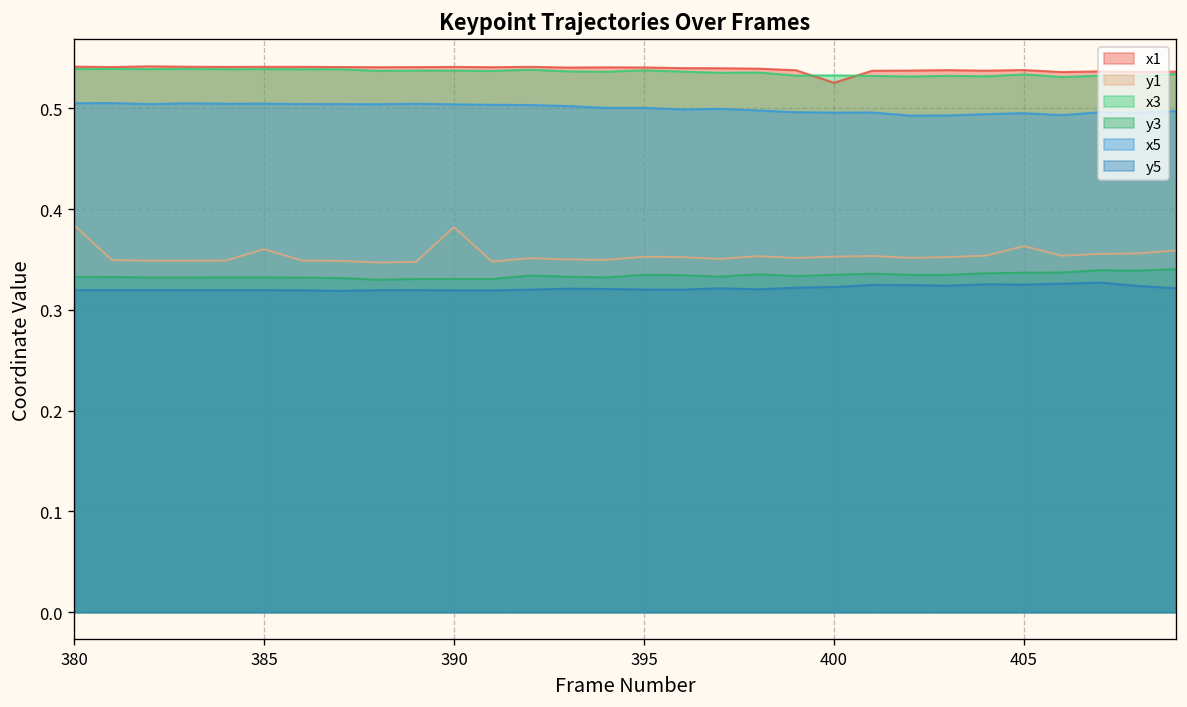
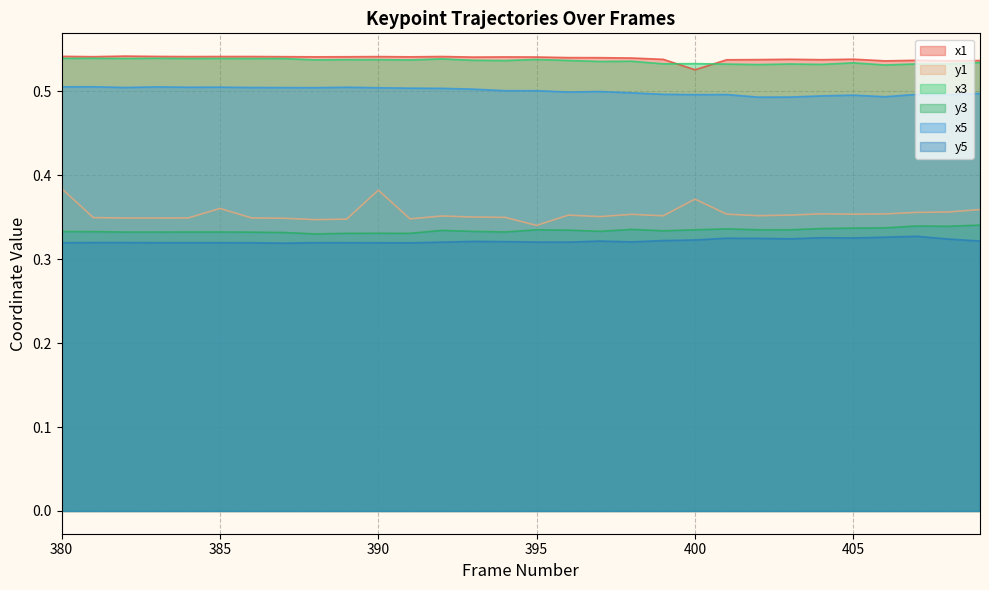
y1, 395: 0.35 -> 0.34
y1, 400: 0.35 -> 0.37
y1, 405: 0.36 -> 0.35
